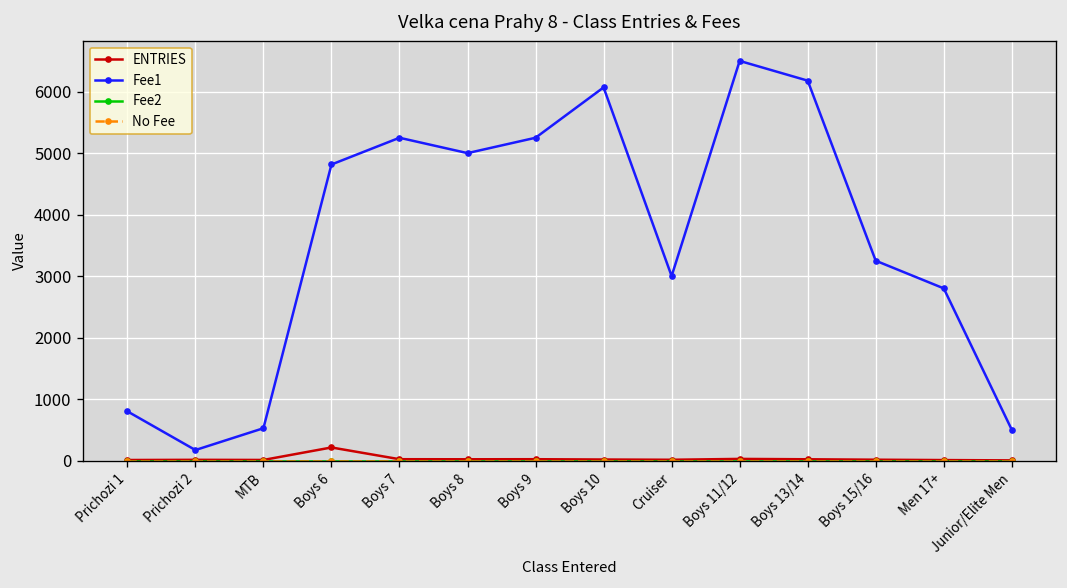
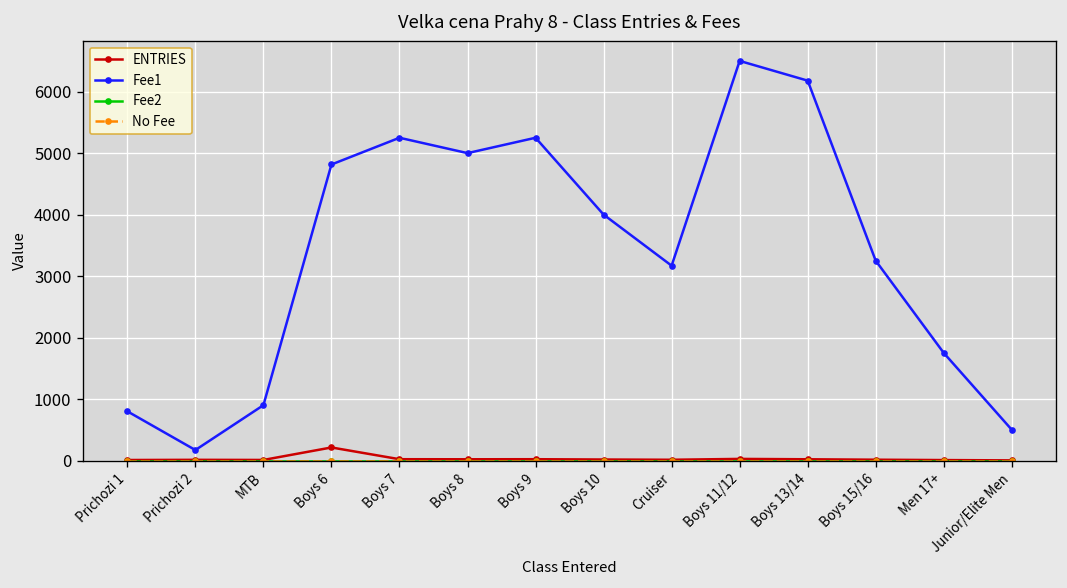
Fee1, MTB: 500 -> 900
Fee1, Boys 10: 6100 -> 4000
Fee1, Cruiser: 3000 -> 3200
Fee1, Men 17+: 2800 -> 1800
